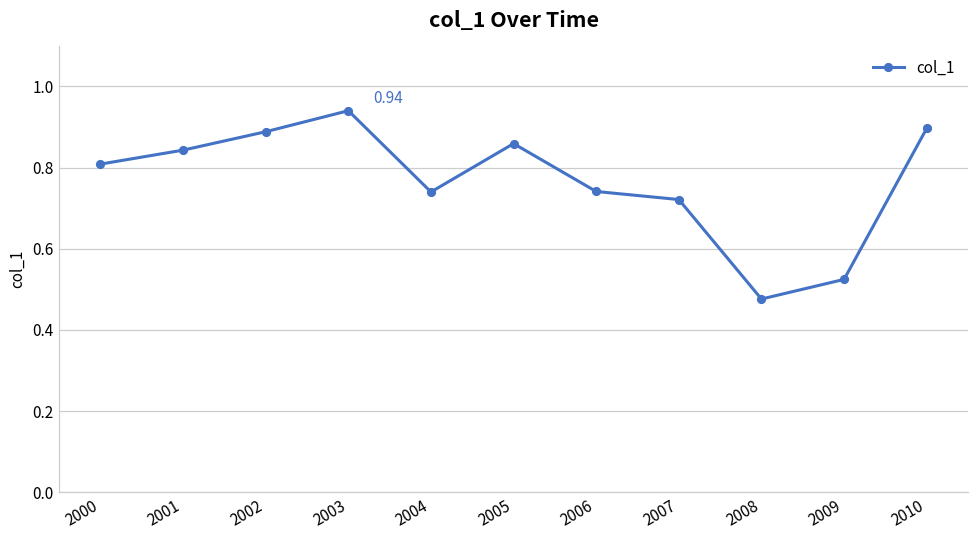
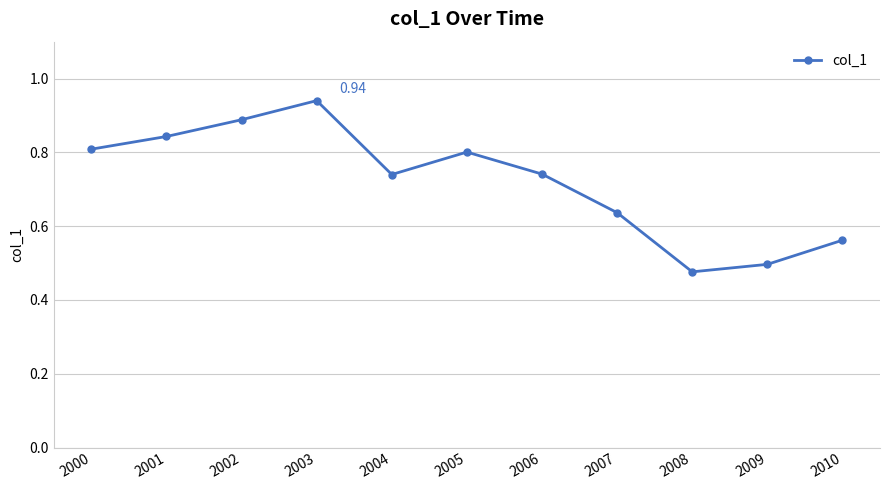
2005: 0.86 -> 0.80
2007: 0.72 -> 0.64
2009: 0.52 -> 0.50
2010: 0.90 -> 0.56
